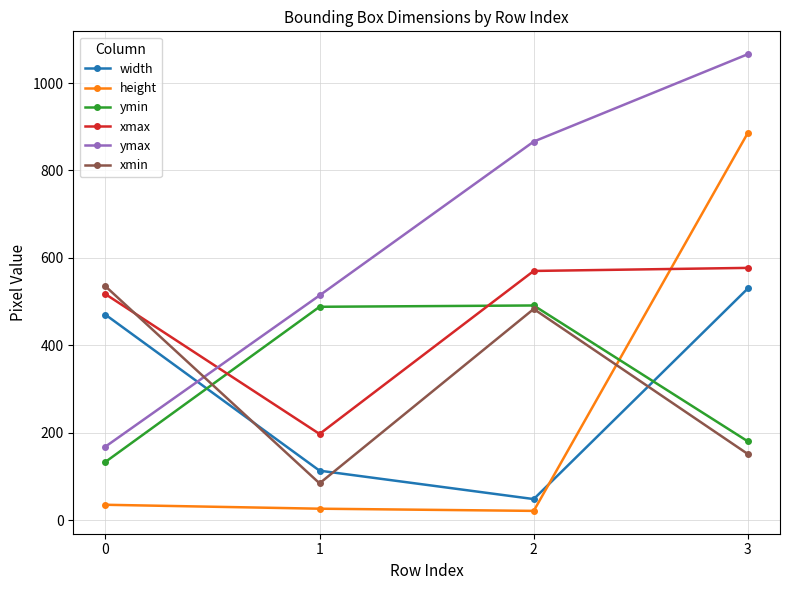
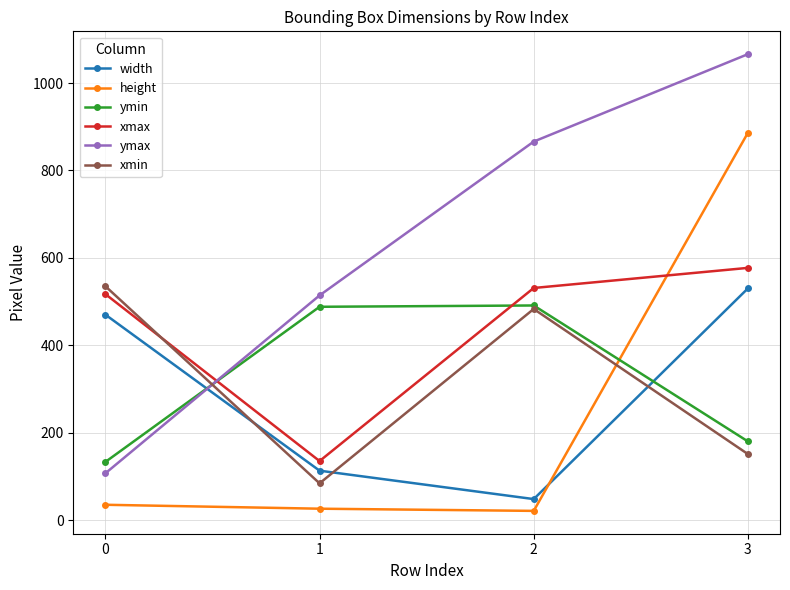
ymax, 0: 170 -> 110
xmax, 1: 200 -> 140
xmax, 2: 570 -> 530
